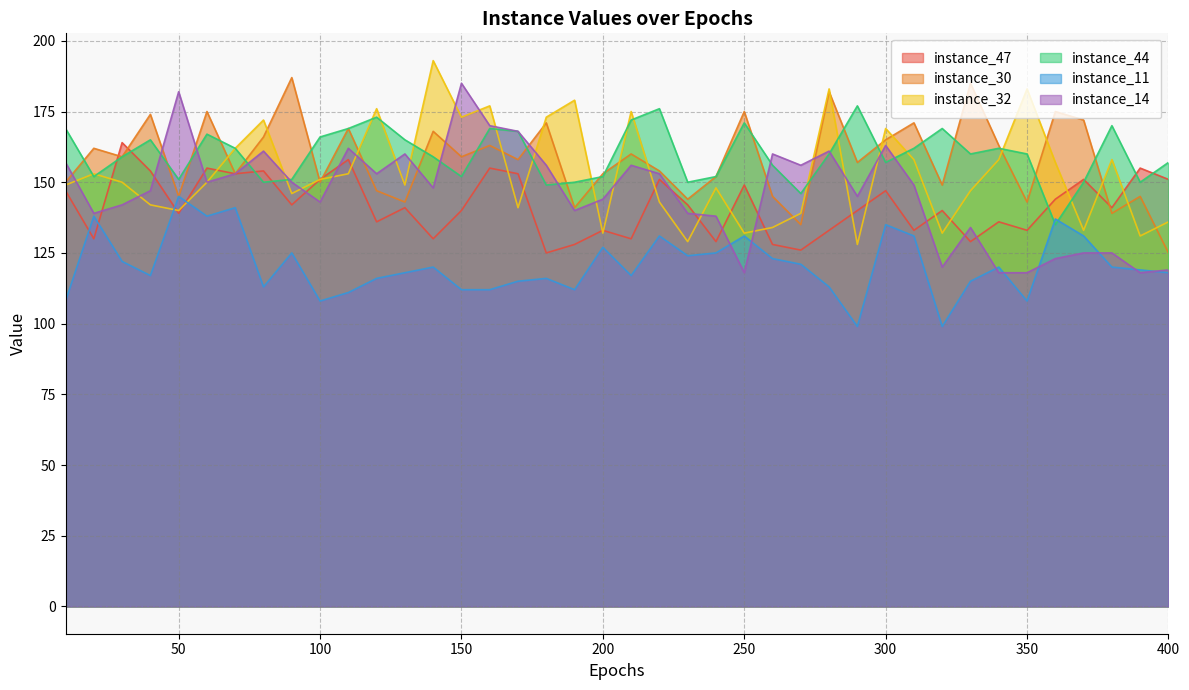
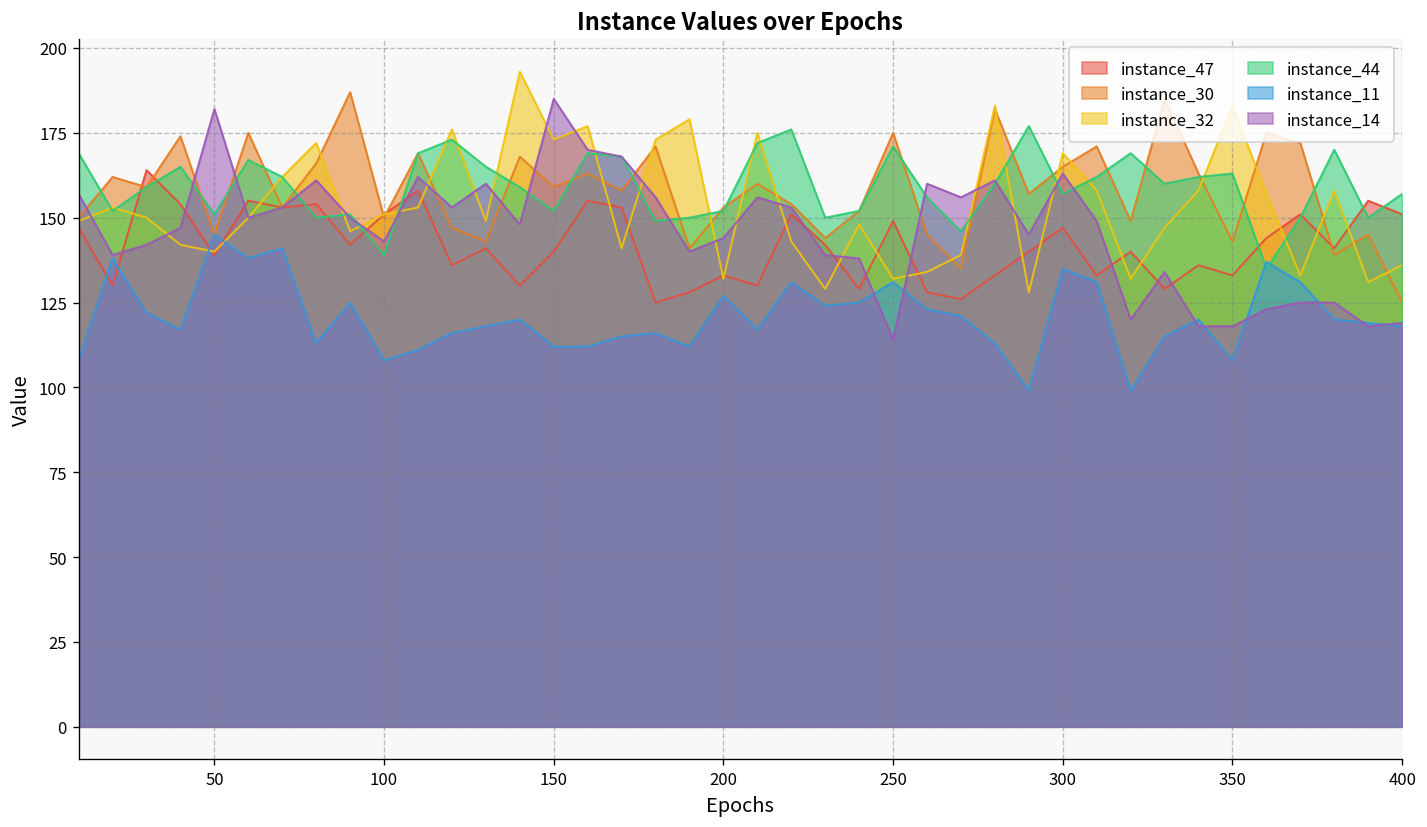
instance_44, 100: 166 -> 139
instance_14, 250: 118 -> 114
instance_44, 350: 160 -> 163
